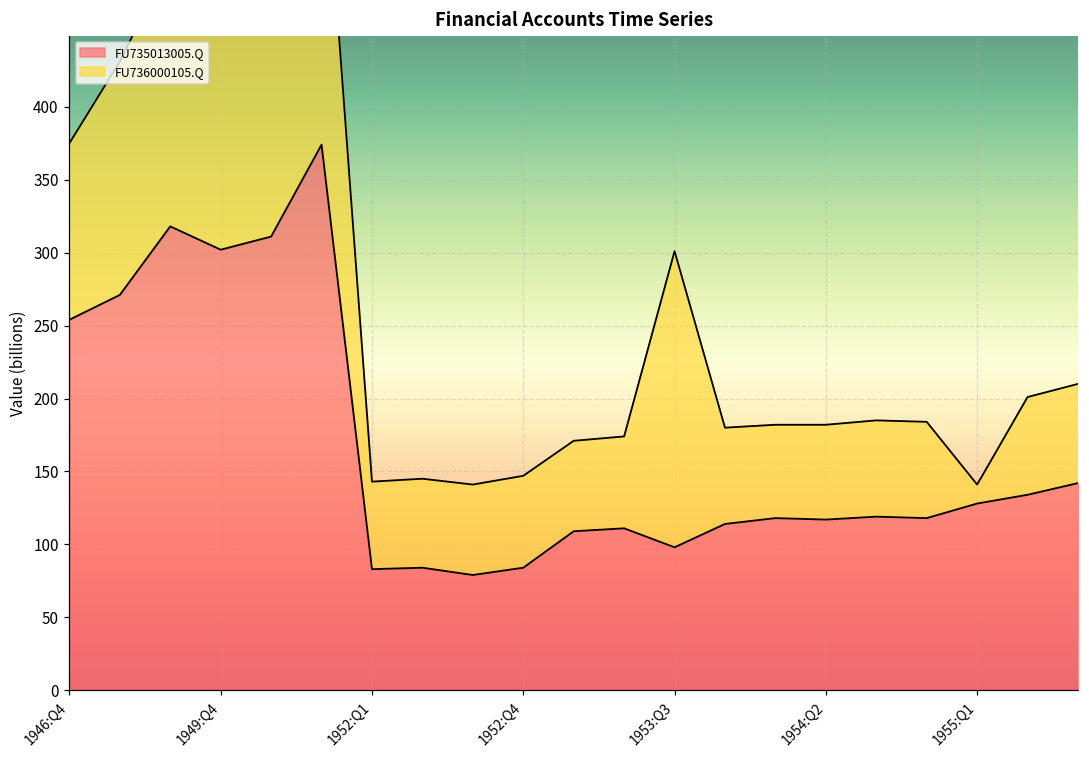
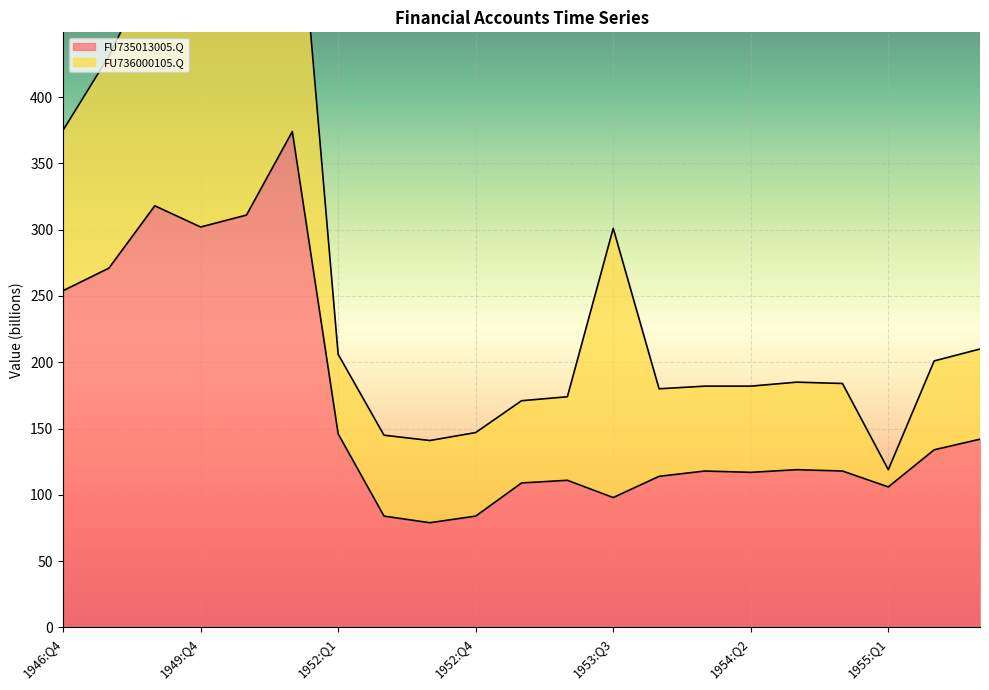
FU735013005.Q, 1952:Q1: 83 -> 146
FU735013005.Q, 1955:Q1: 128 -> 106
